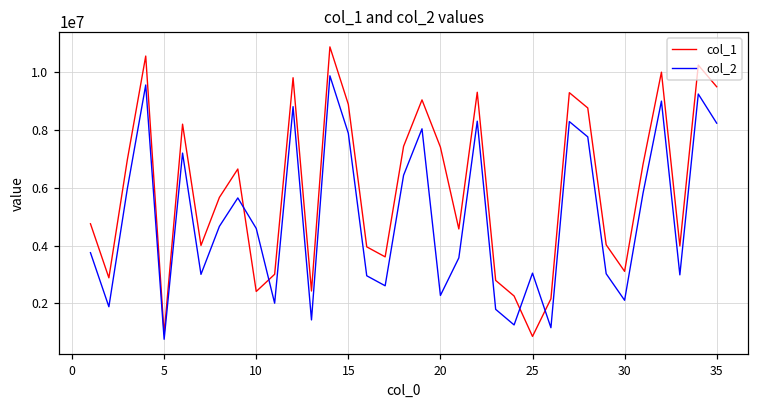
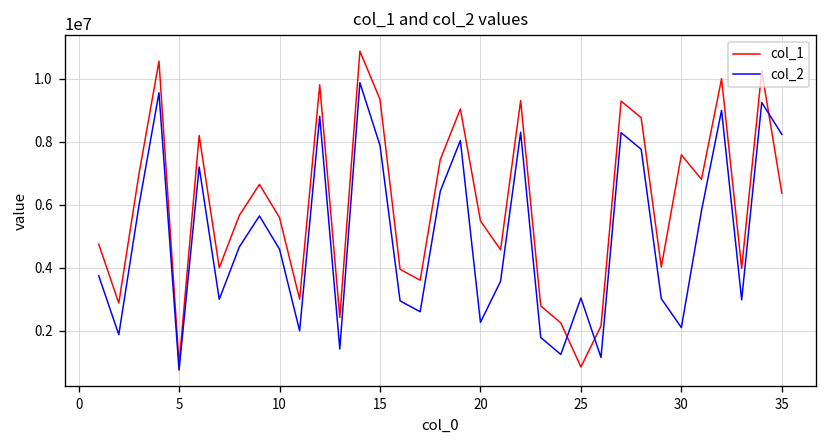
col_1, 10: 2400000 -> 5600000
col_1, 15: 8900000 -> 9300000
col_1, 20: 7400000 -> 5500000
col_1, 30: 3100000 -> 7600000
col_1, 35: 9500000 -> 6400000
